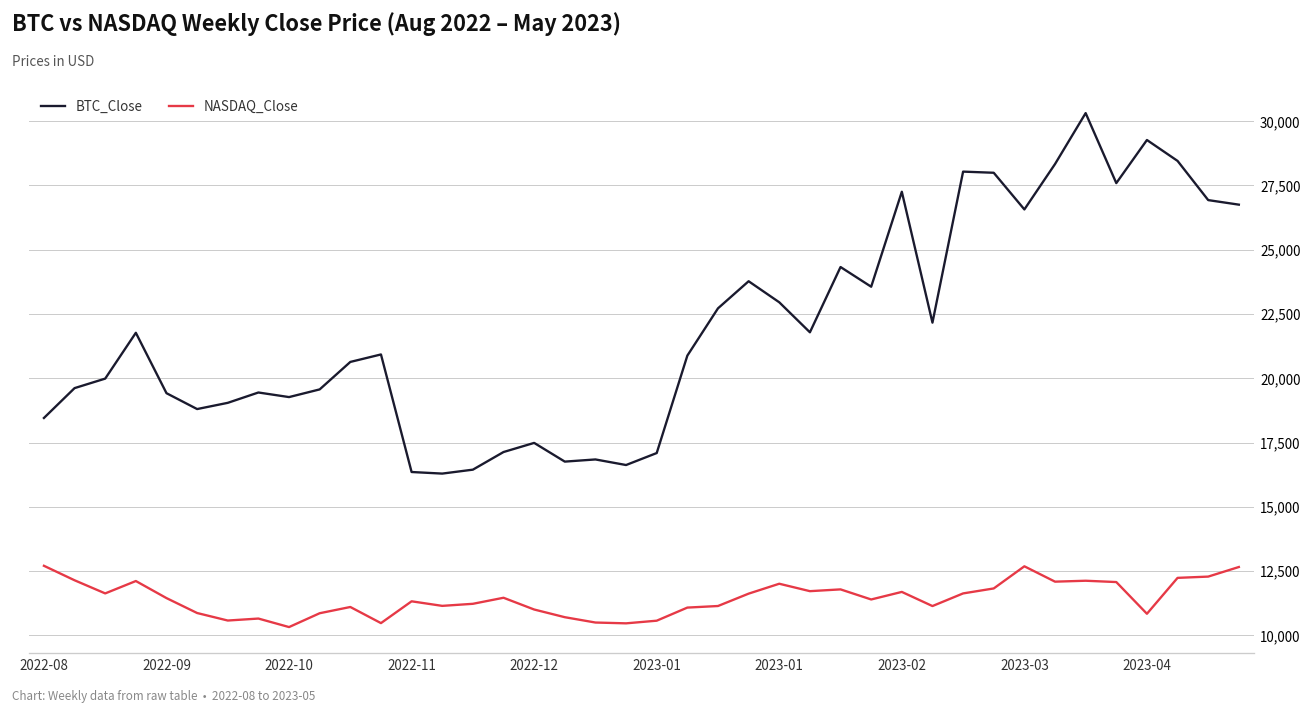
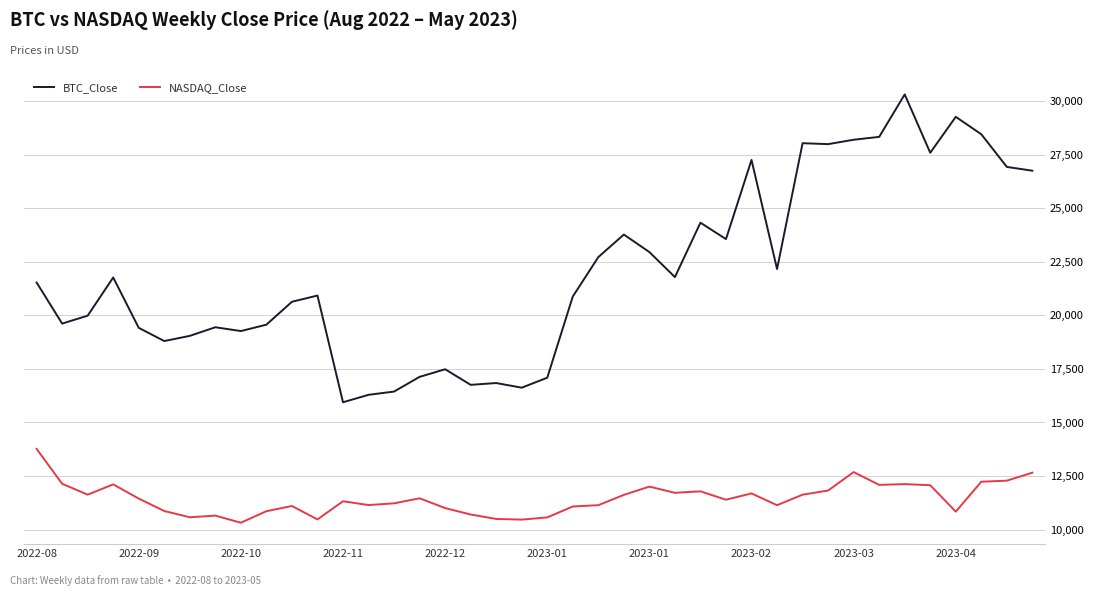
BTC_Close, 2022-08: 18,500 -> 21,500
NASDAQ_Close, 2022-08: 12,700 -> 13,800
BTC_Close, 2022-11: 16,400 -> 15,900
BTC_Close, 2023-03: 26,600 -> 28,200
